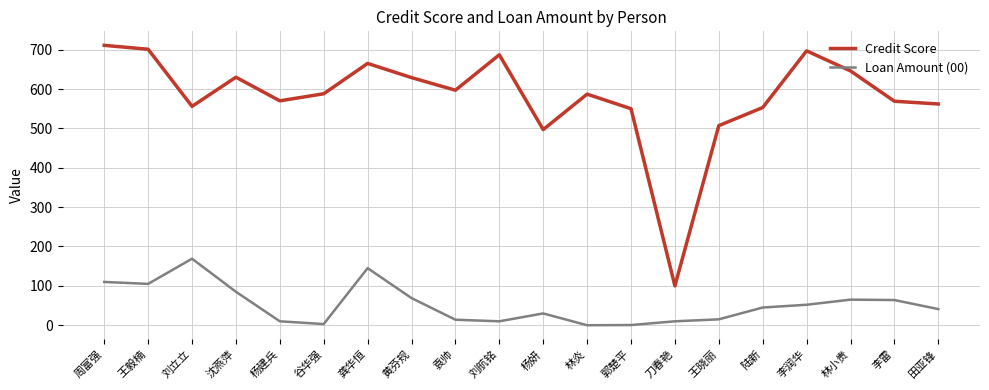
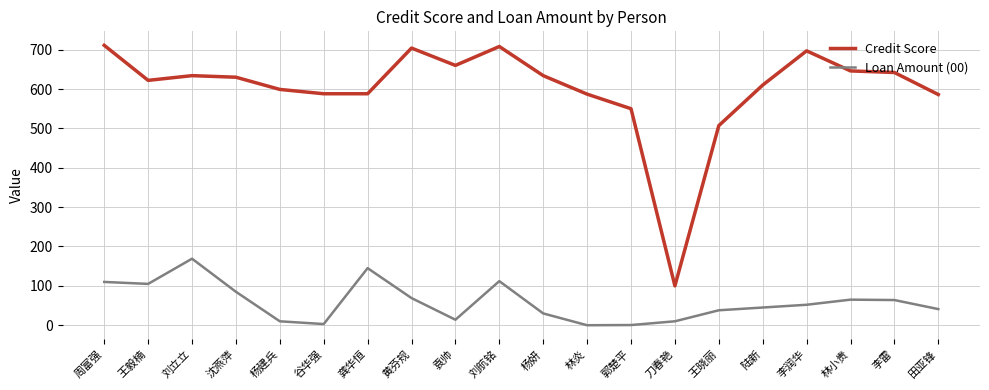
Credit Score, 王毅楠: 700 -> 620
Credit Score, 刘立立: 560 -> 630
Credit Score, 杨建兵: 570 -> 600
Credit Score, 龚华恒: 670 -> 590
Credit Score, 黄芬规: 630 -> 700
Credit Score, 袁帅: 600 -> 660
Credit Score, 刘航铭: 690 -> 710
Loan Amount (00), 刘航铭: 10 -> 110
Credit Score, 杨妍: 500 -> 630
Loan Amount (00), 王晓丽: 20 -> 40
Credit Score, 陆新: 550 -> 610
Credit Score, 李雷: 570 -> 640
Credit Score, 田亚锋: 560 -> 590
